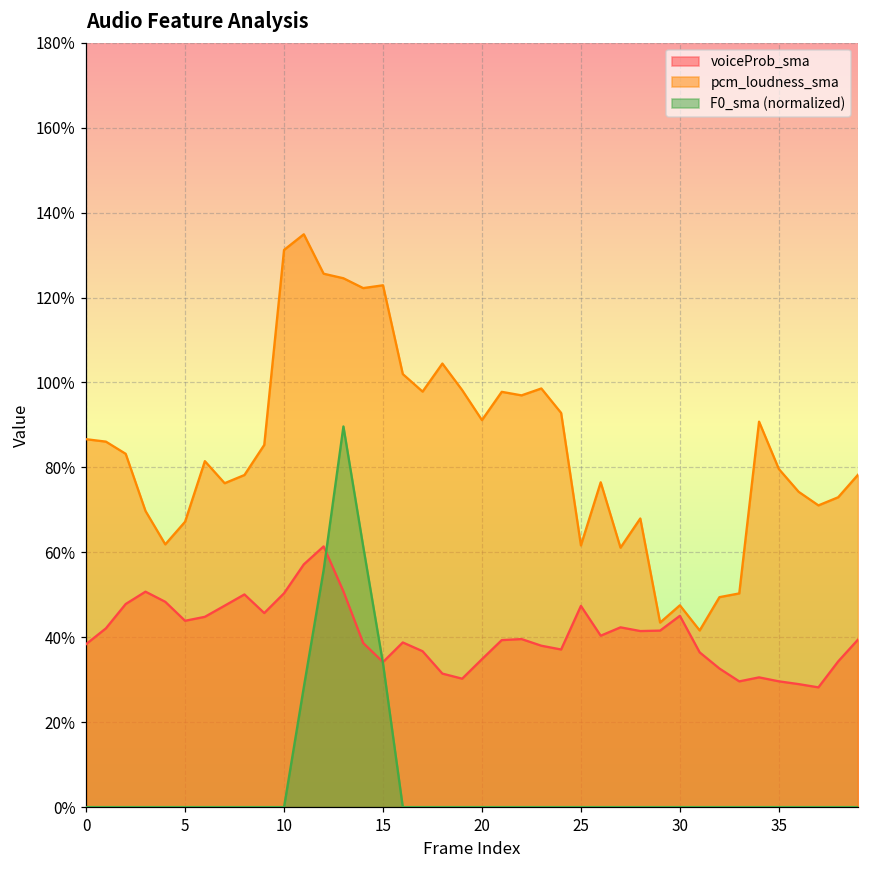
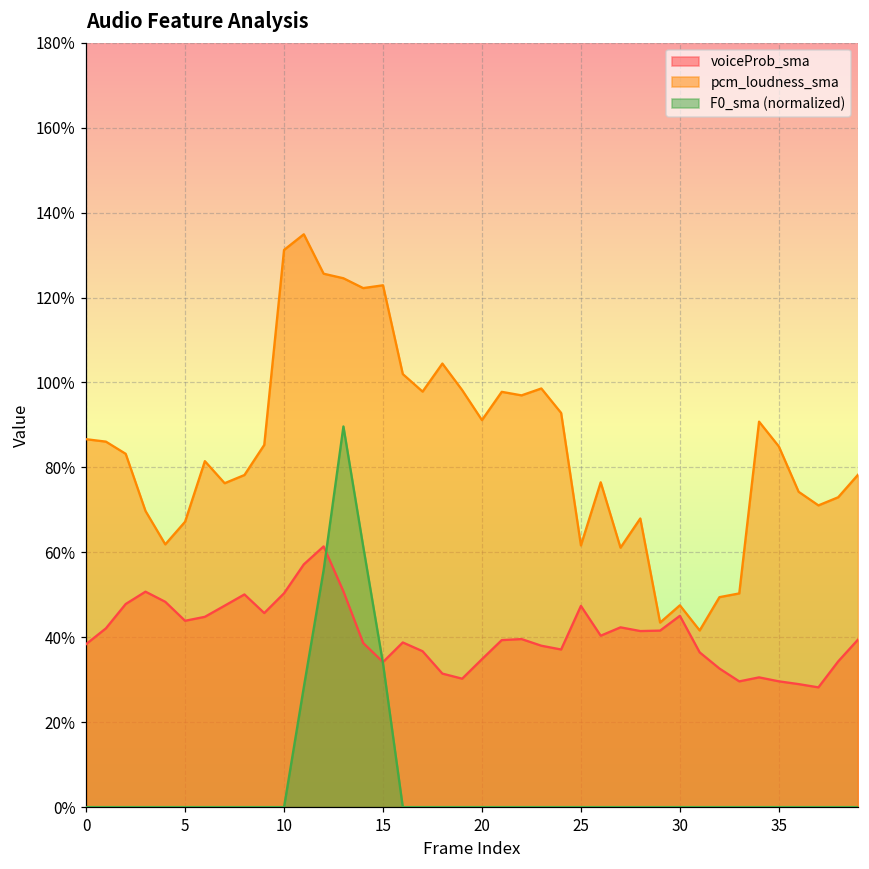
pcm_loudness_sma, 35: 80% -> 85%
